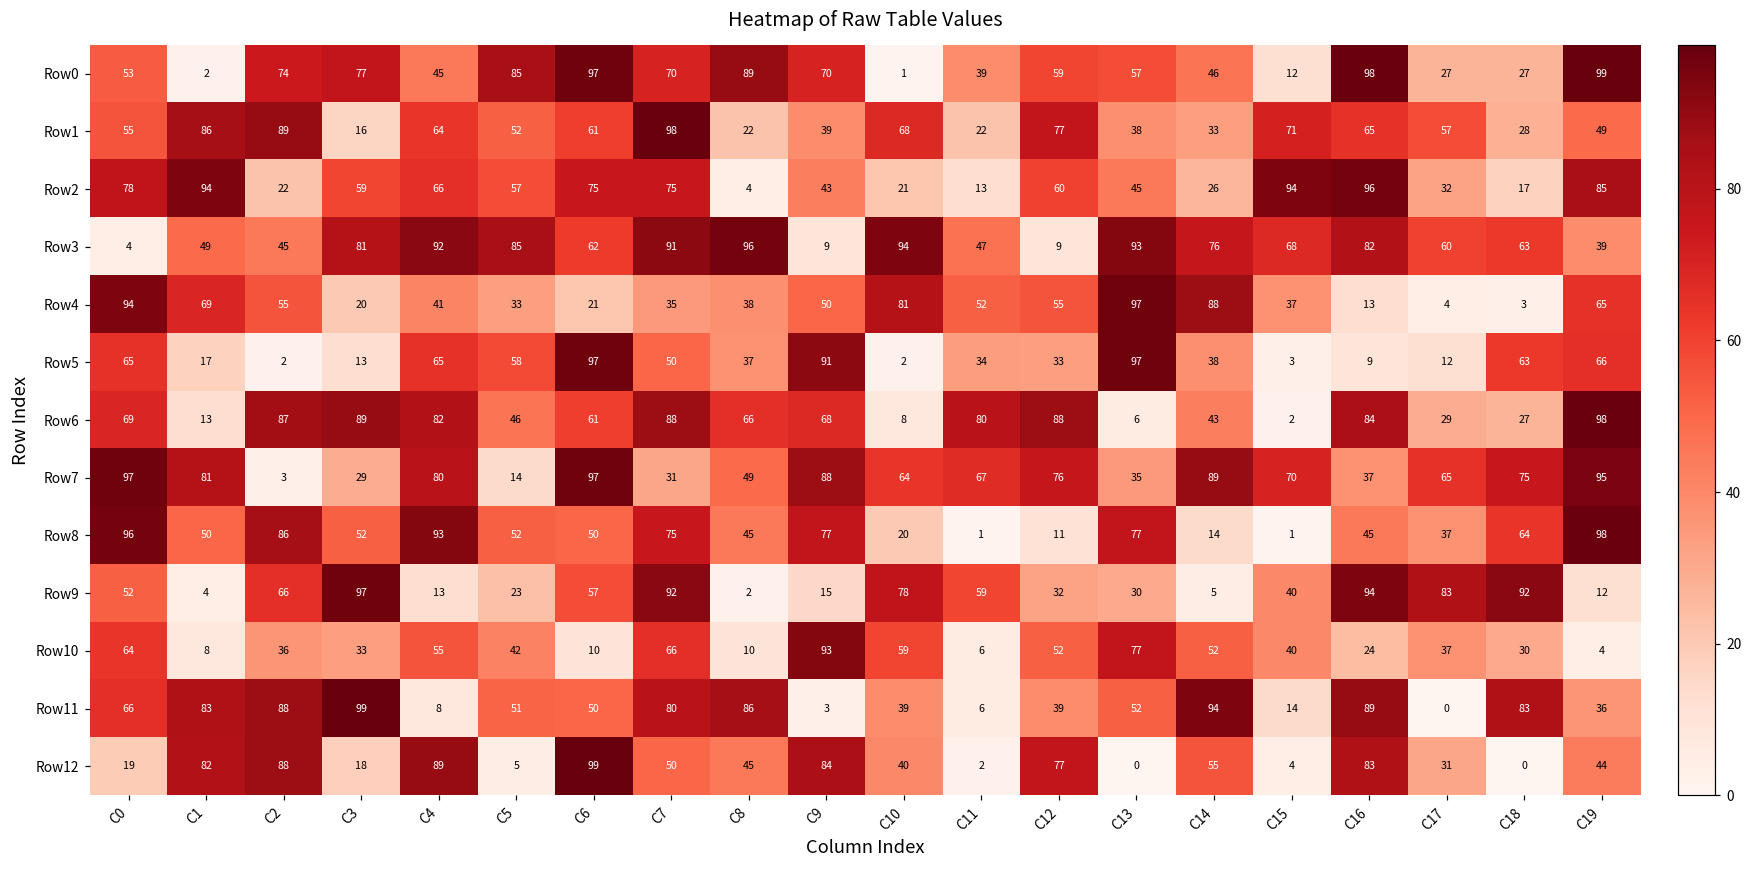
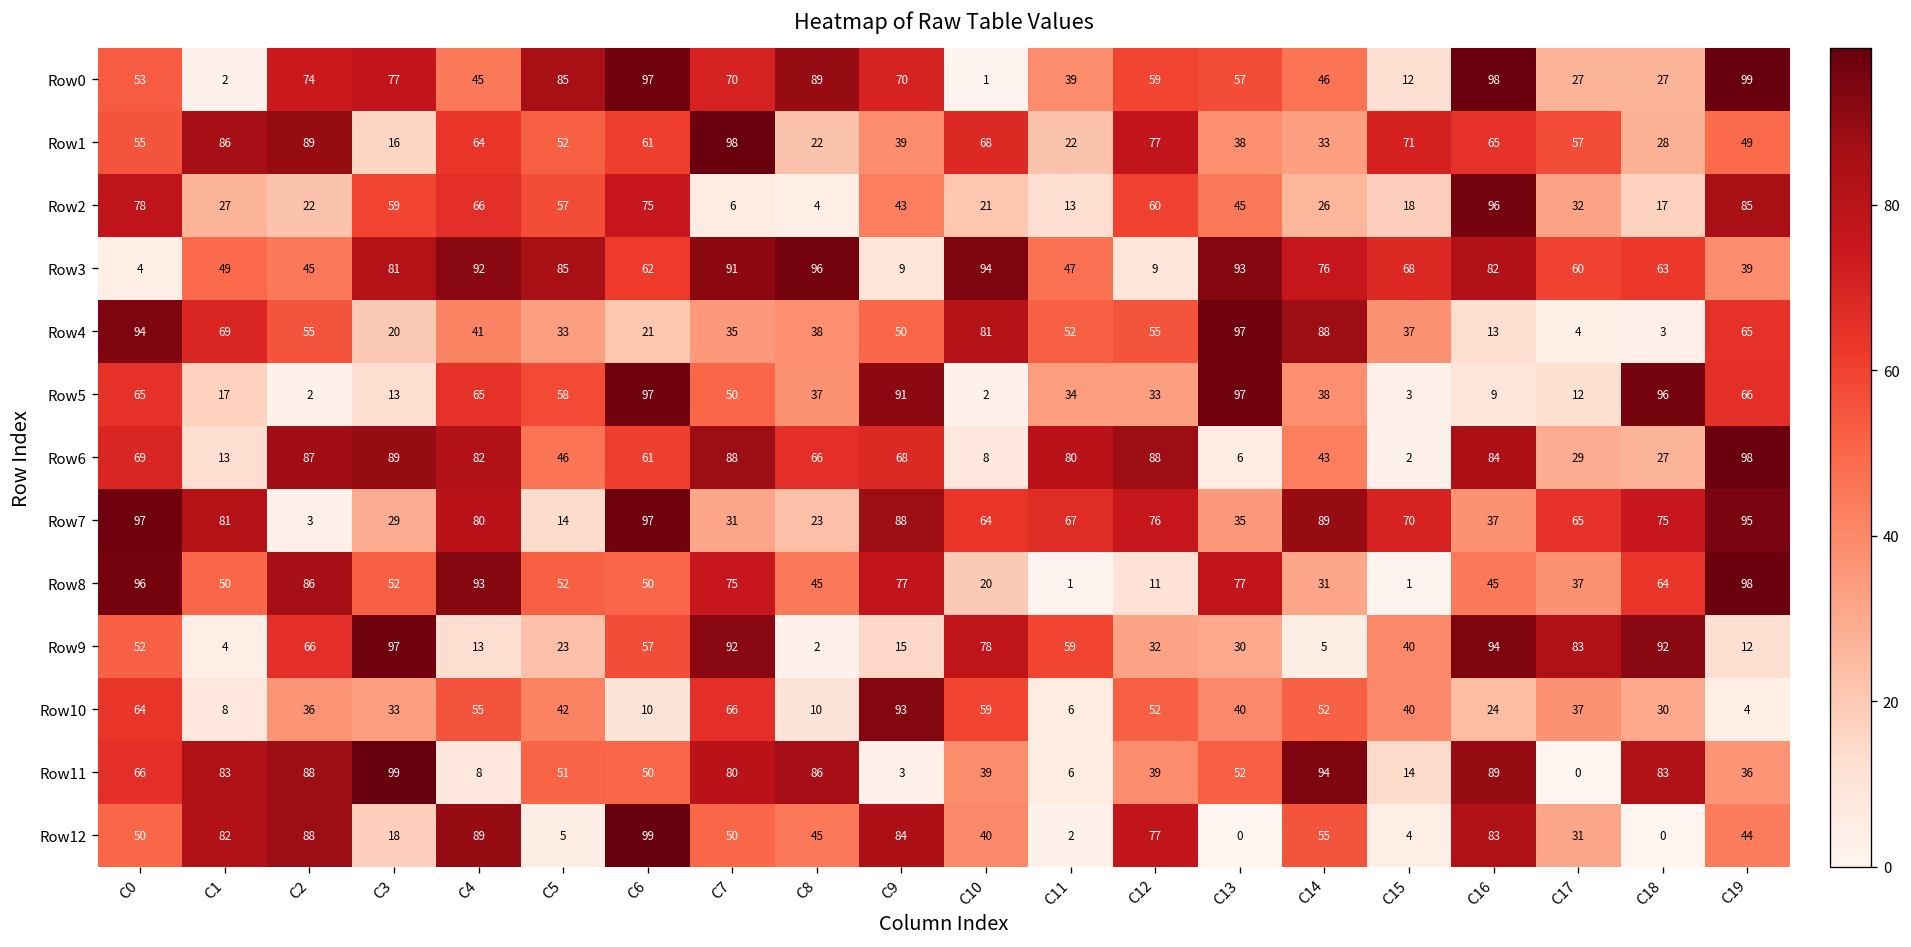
Row2, C1: 94 -> 27
Row2, C7: 75 -> 6
Row2, C15: 94 -> 18
Row5, C18: 63 -> 96
Row7, C8: 49 -> 23
Row8, C14: 14 -> 31
Row10, C13: 77 -> 40
Row12, C0: 19 -> 50
